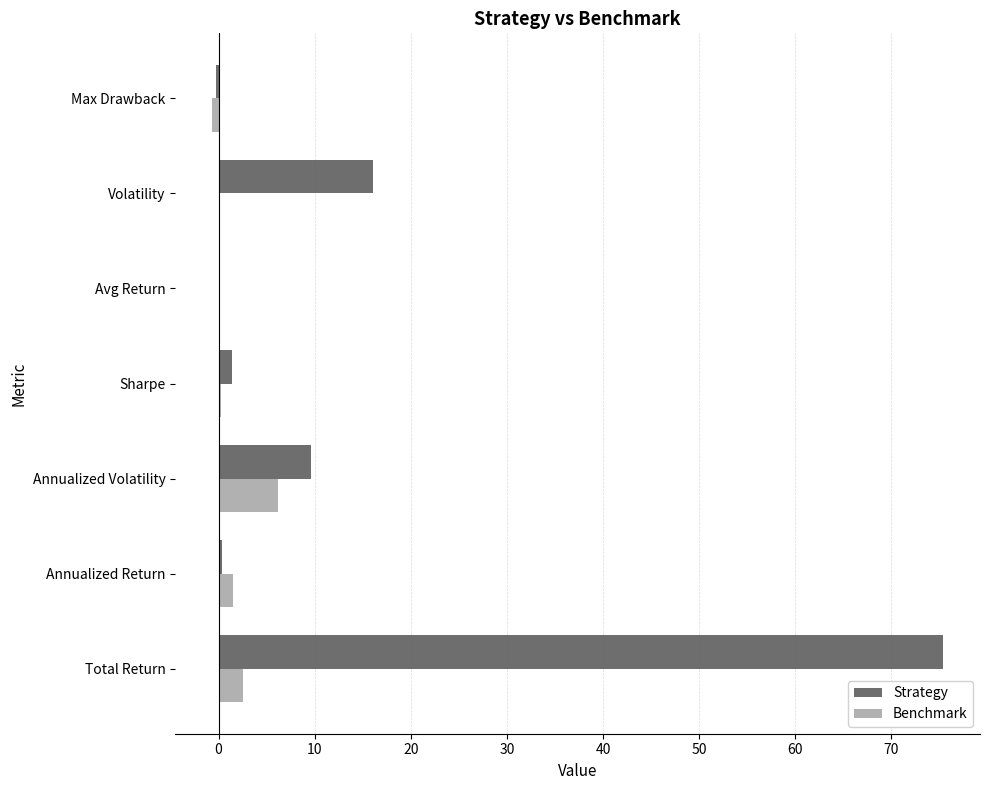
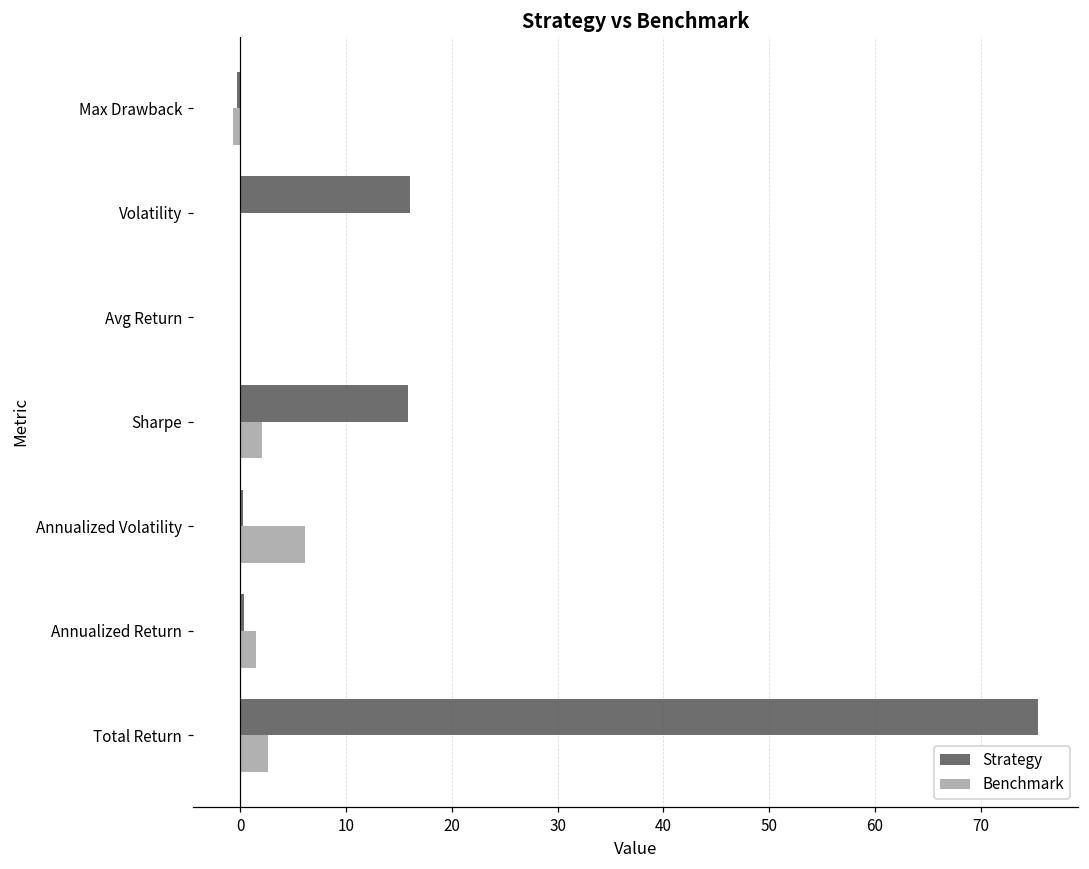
Strategy, Sharpe: 1 -> 16
Benchmark, Sharpe: 0 -> 2
Strategy, Annualized Volatility: 10 -> 0
